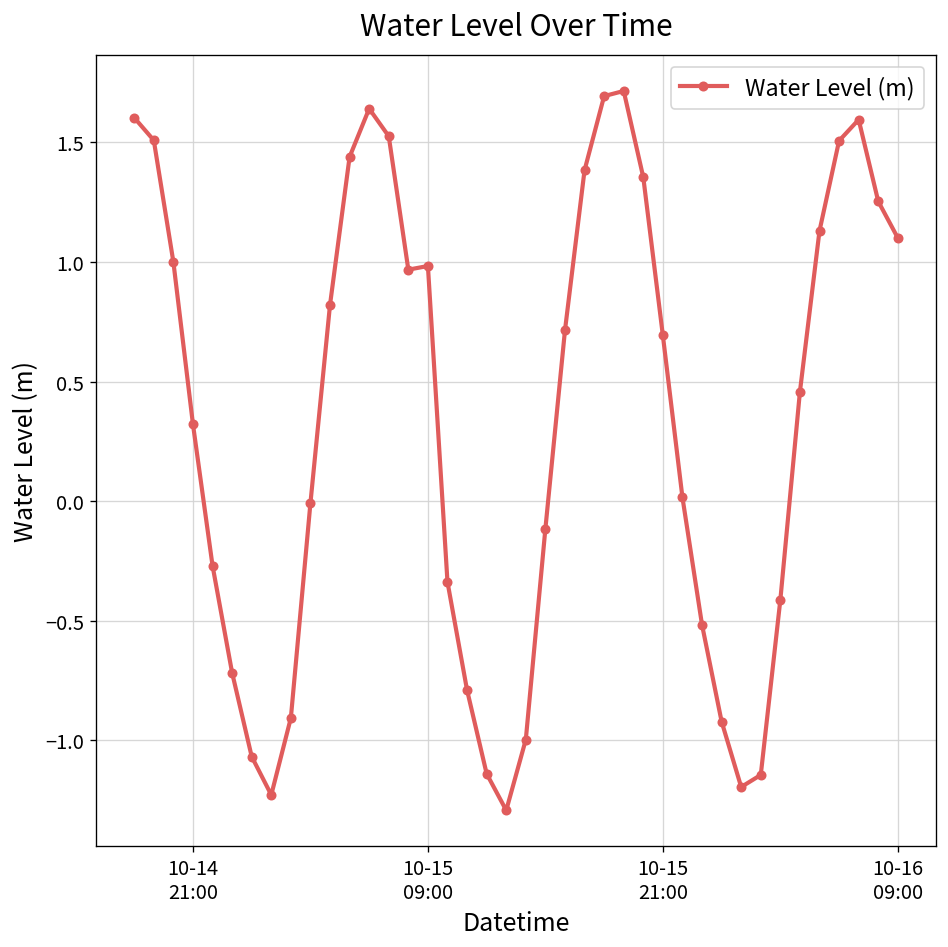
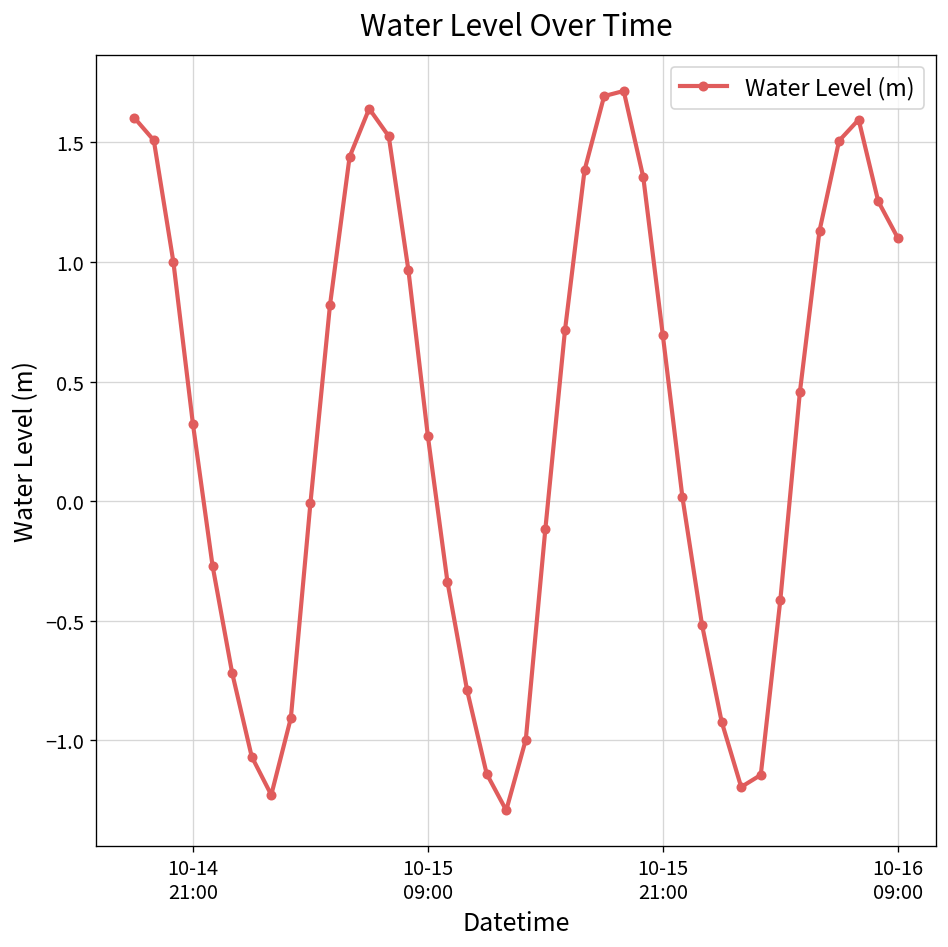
10-15 09:00: 0.98 -> 0.27
